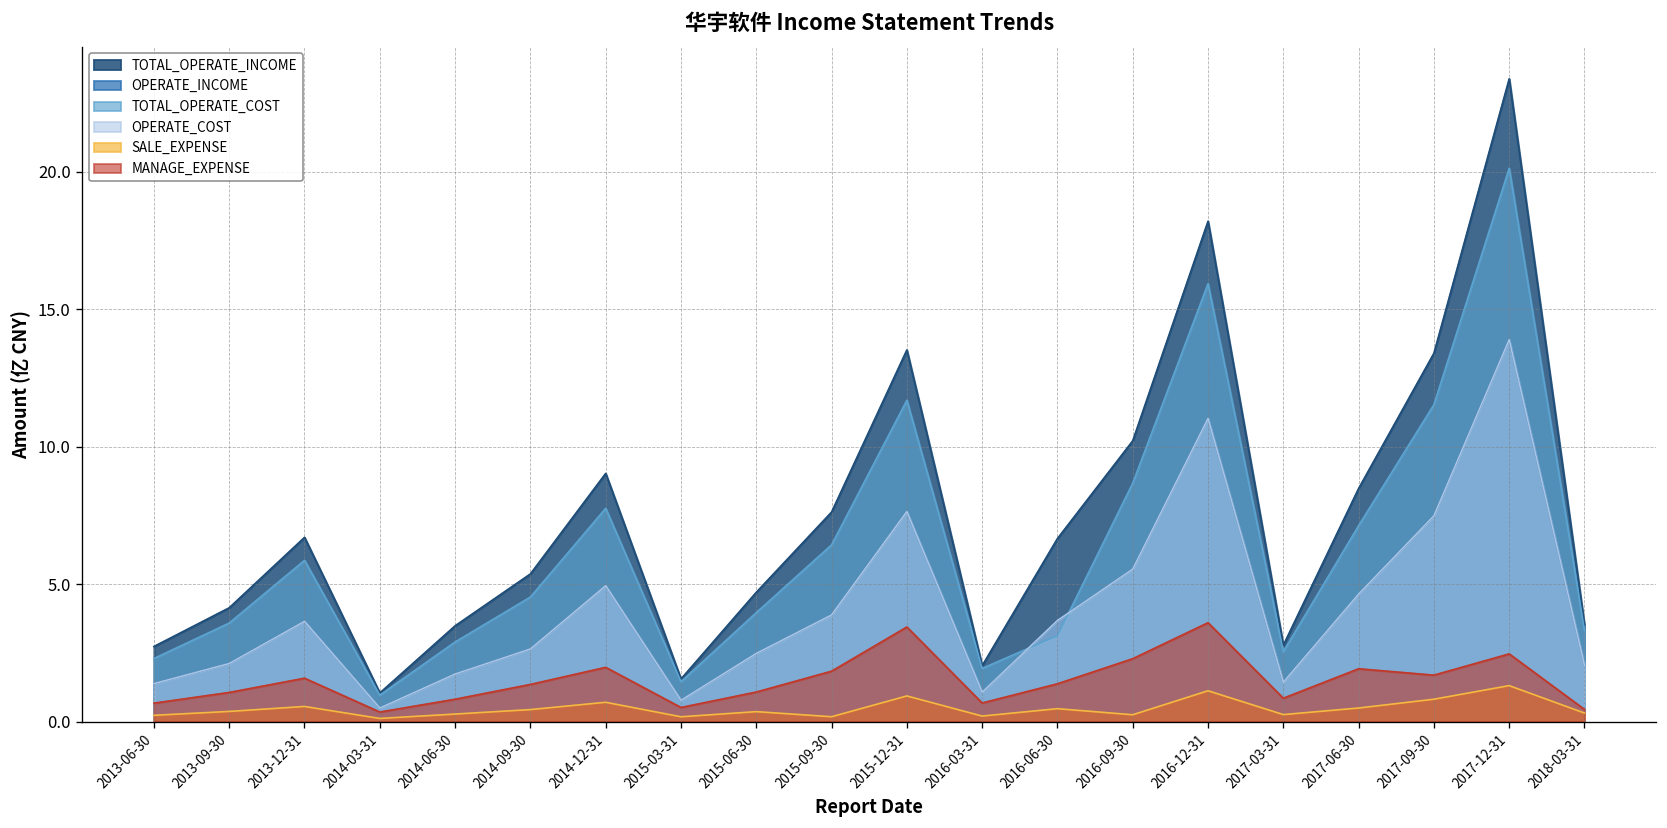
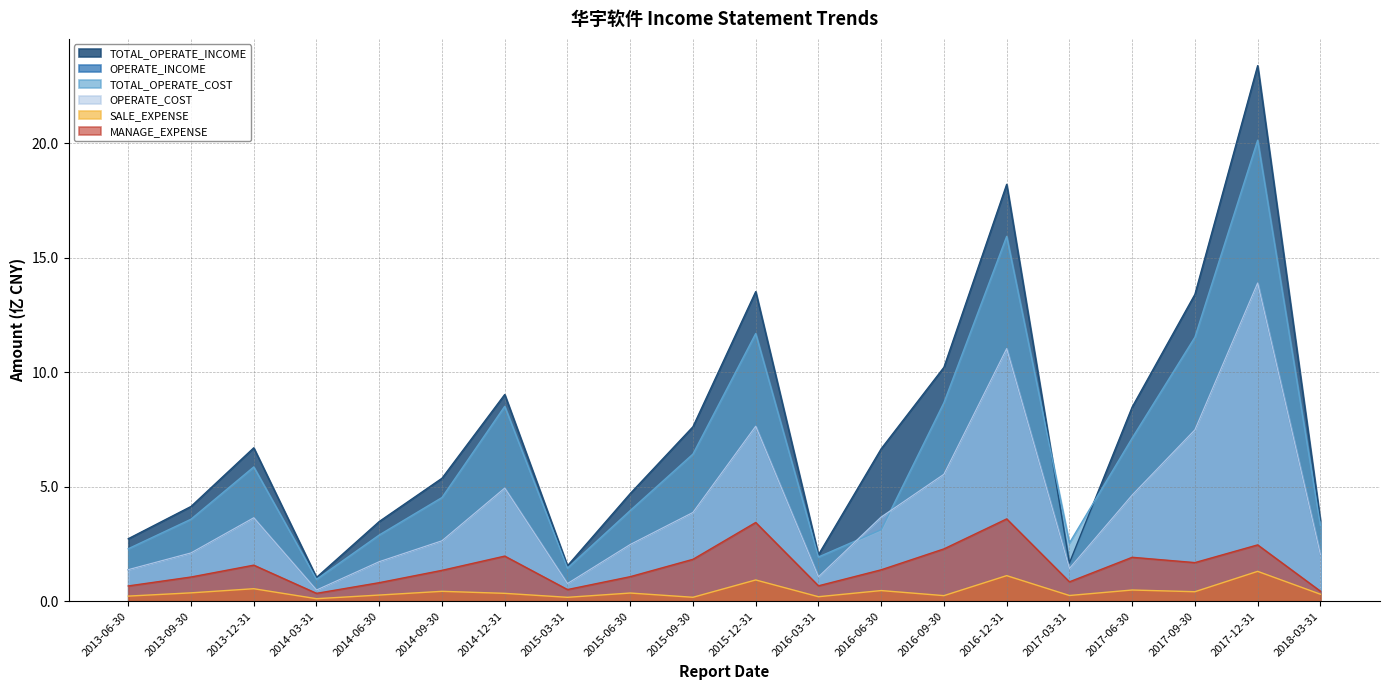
TOTAL_OPERATE_COST, 2014-12-31: 7.8 -> 8.5
SALE_EXPENSE, 2014-12-31: 0.7 -> 0.3
TOTAL_OPERATE_INCOME, 2017-03-31: 2.8 -> 1.7
SALE_EXPENSE, 2017-09-30: 0.8 -> 0.4
